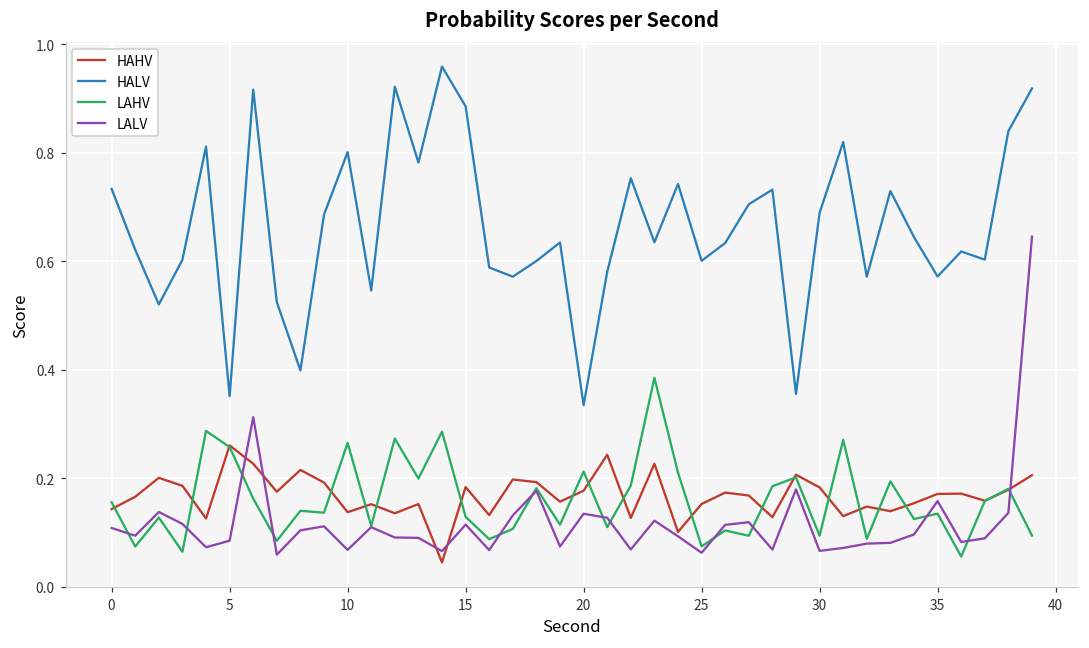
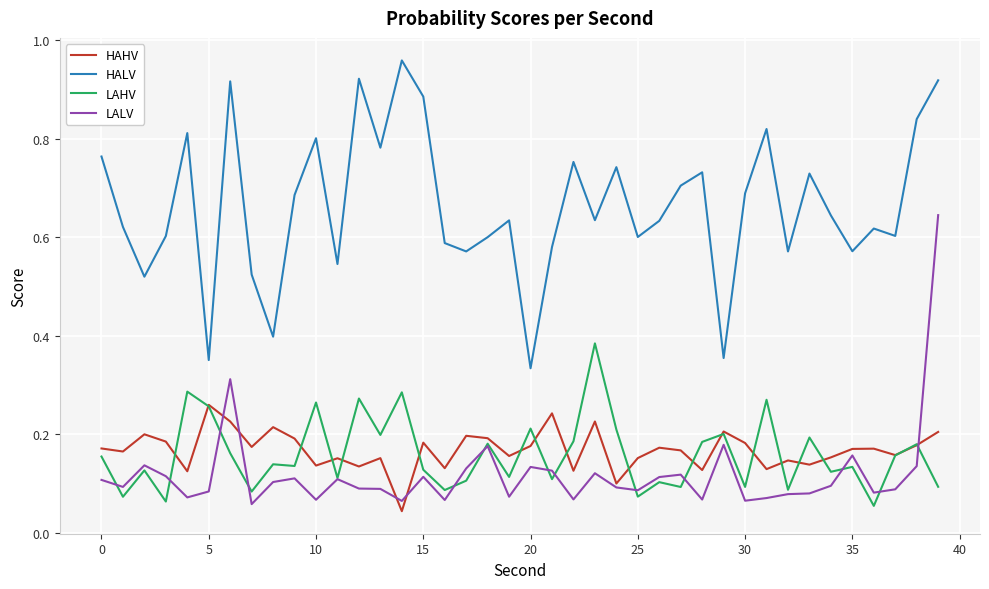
HAHV, 0: 0.14 -> 0.17
HALV, 0: 0.73 -> 0.76
LALV, 25: 0.06 -> 0.09
